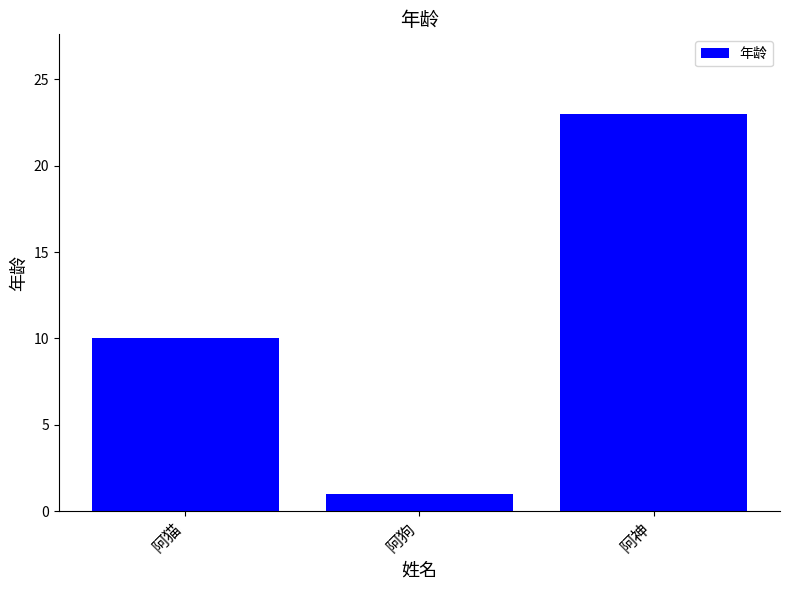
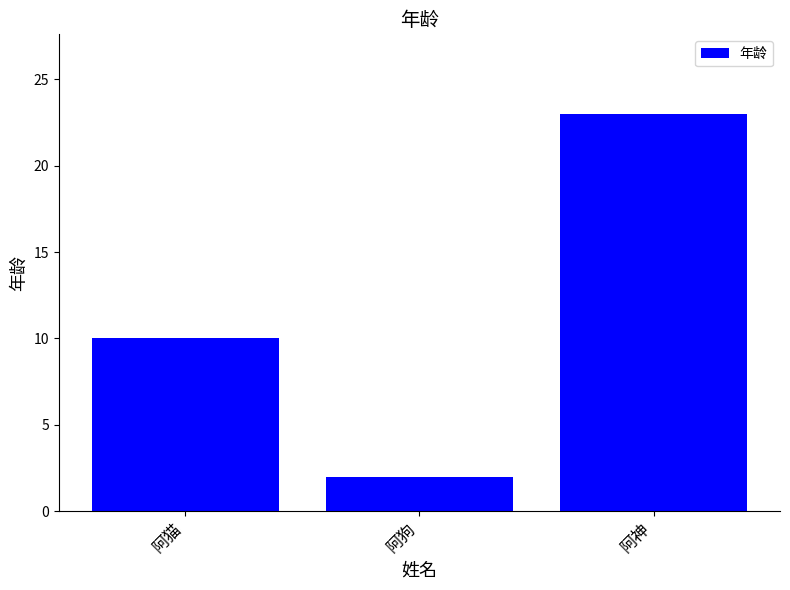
阿狗: 1 -> 2
